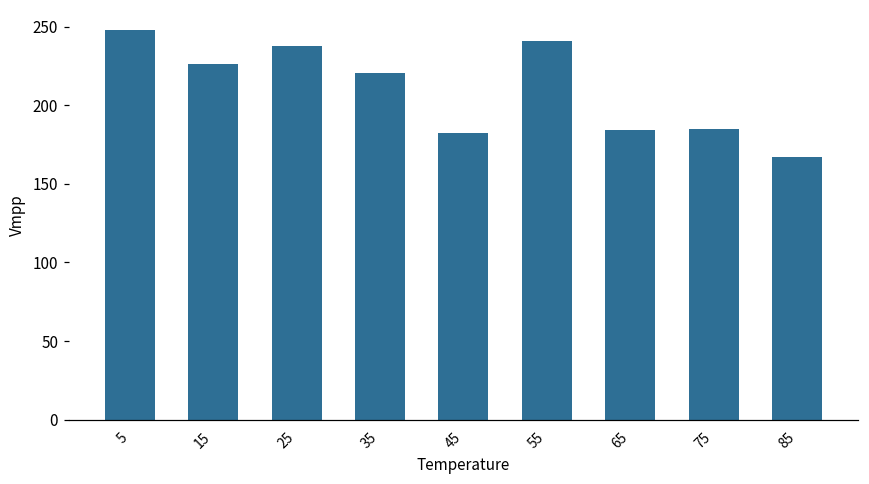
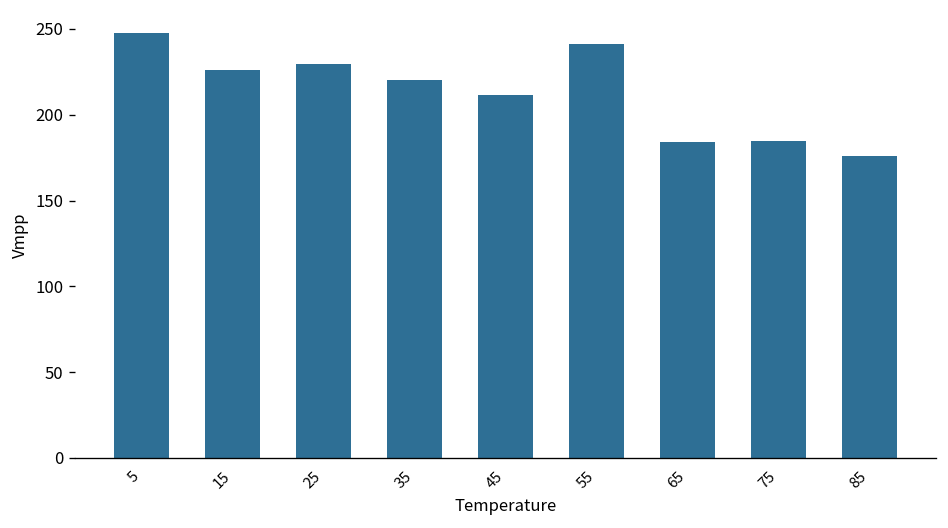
25: 238 -> 229
45: 182 -> 211
85: 167 -> 176
